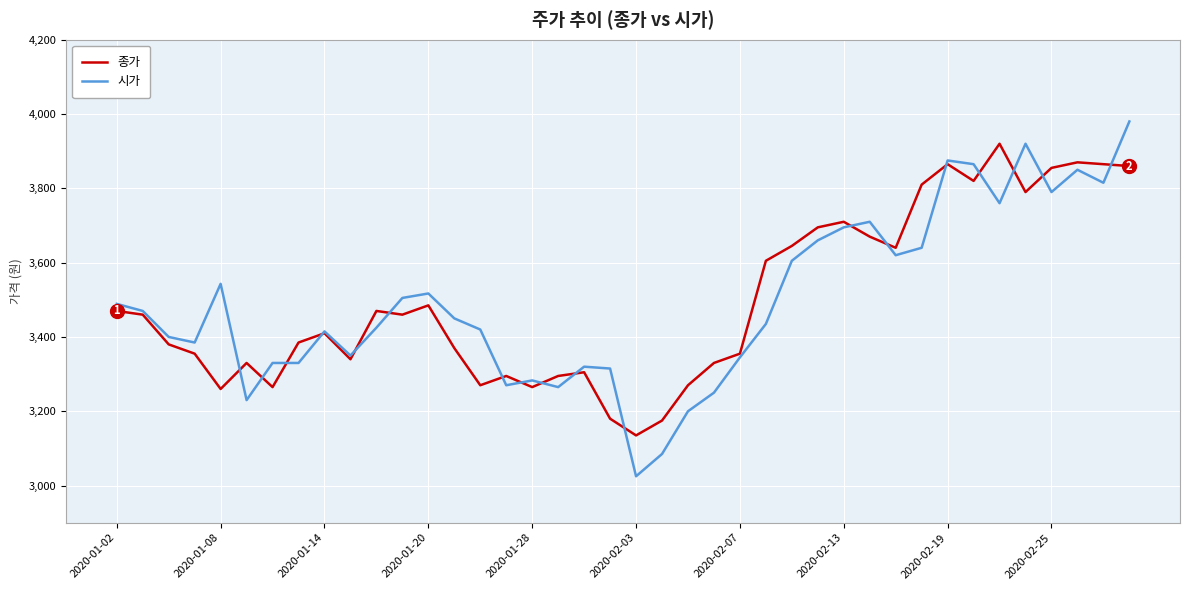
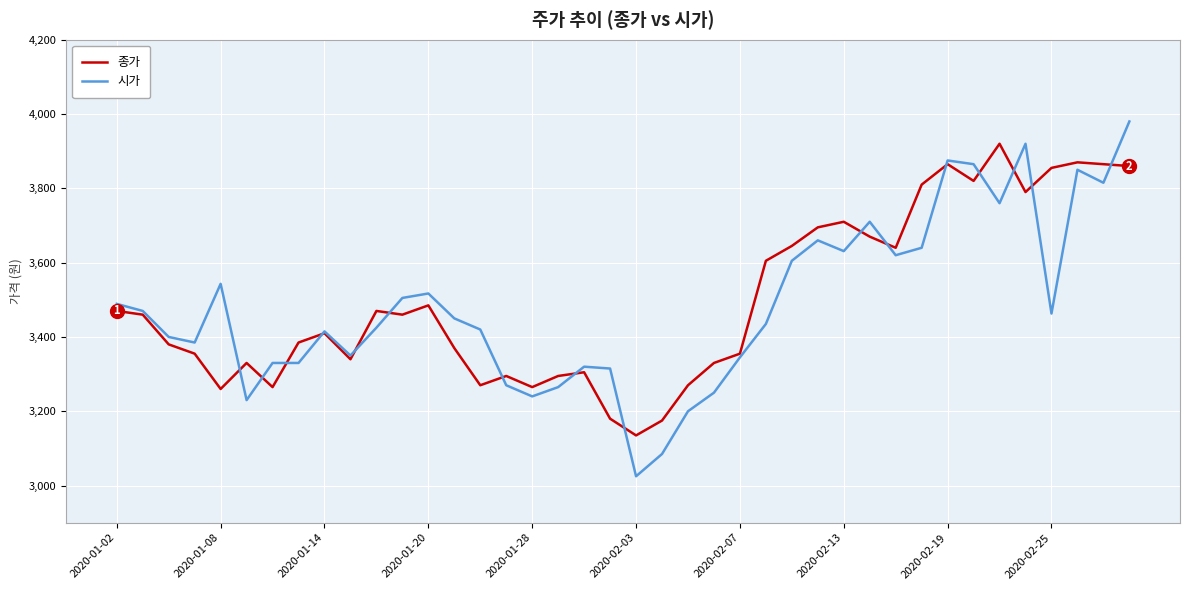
시가, 2020-01-28: 3,280 -> 3,240
시가, 2020-02-13: 3,700 -> 3,630
시가, 2020-02-25: 3,790 -> 3,460
